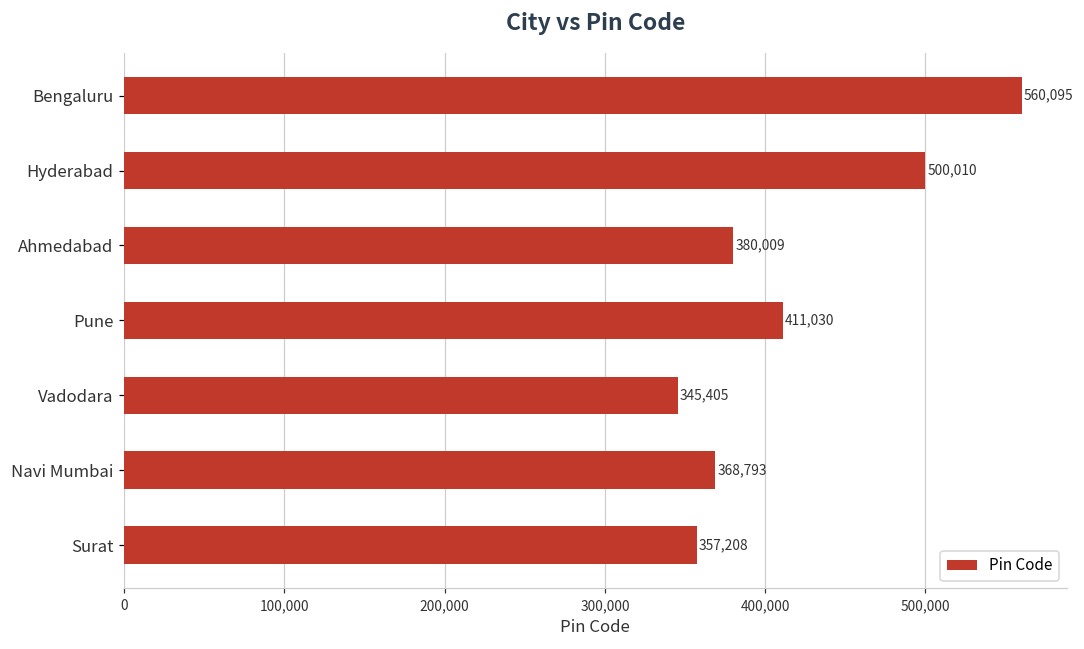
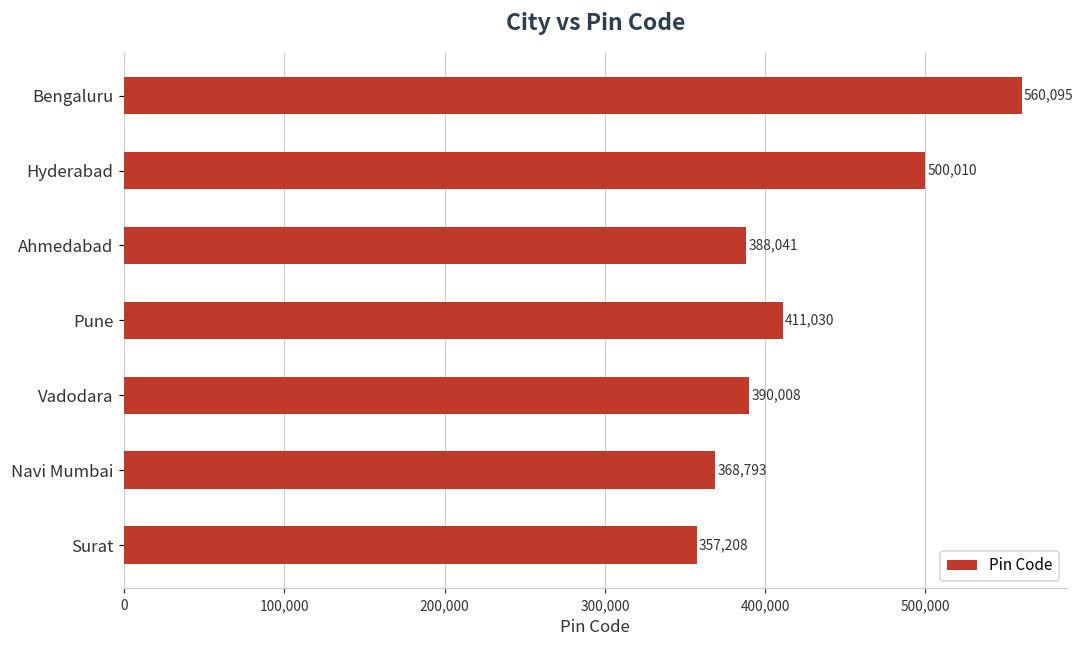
Ahmedabad: 380,009 -> 388,041
Vadodara: 345,405 -> 390,008
